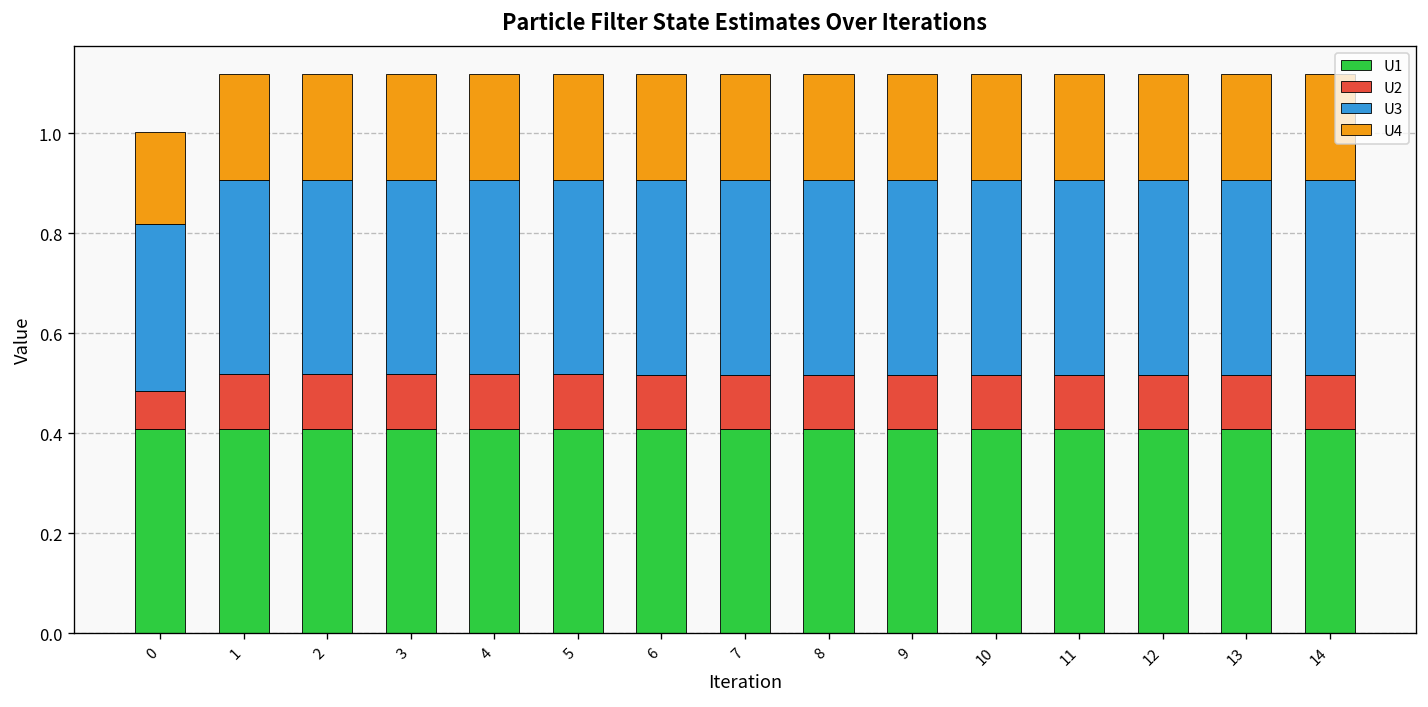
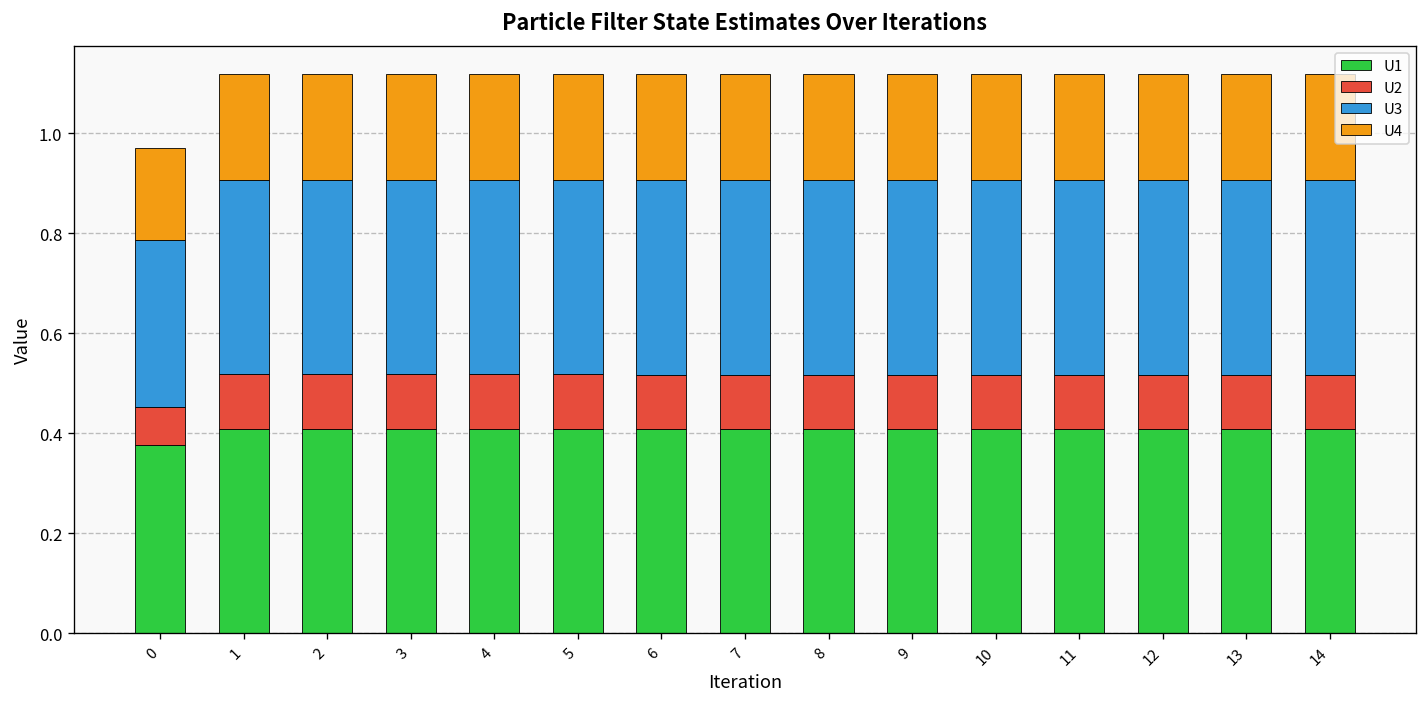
U1, 0: 0.41 -> 0.38
